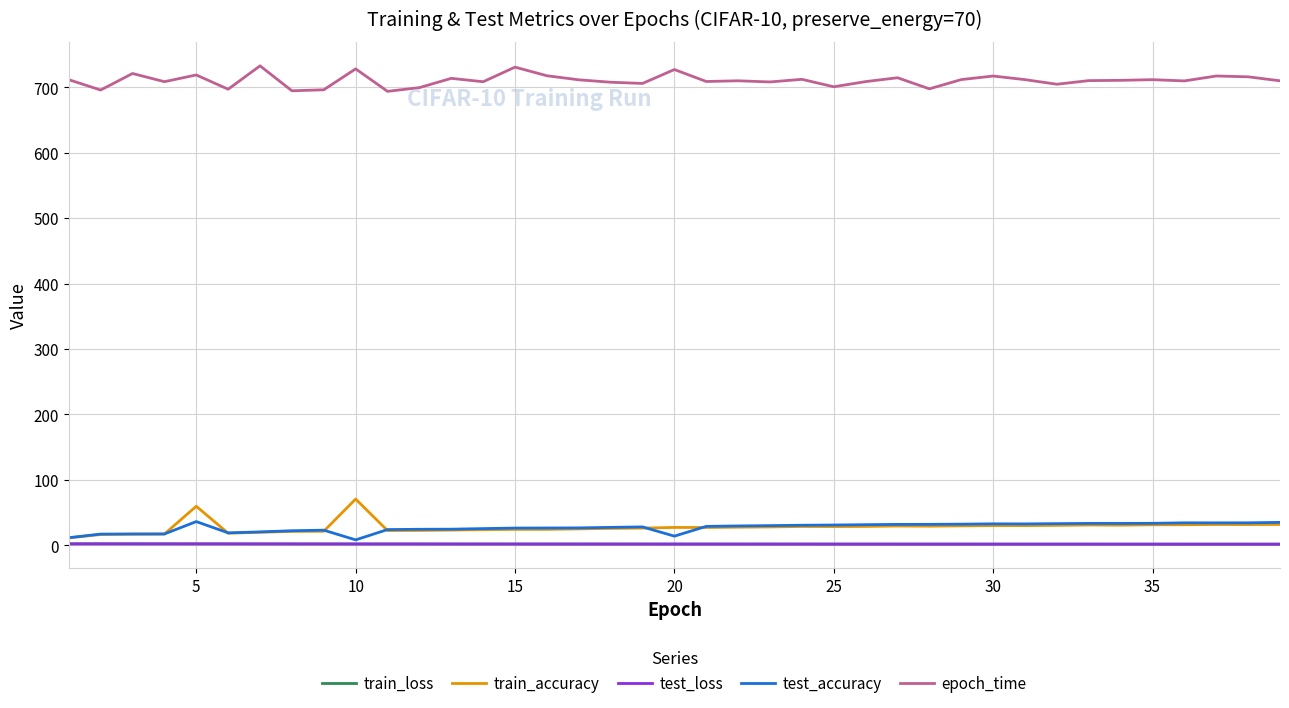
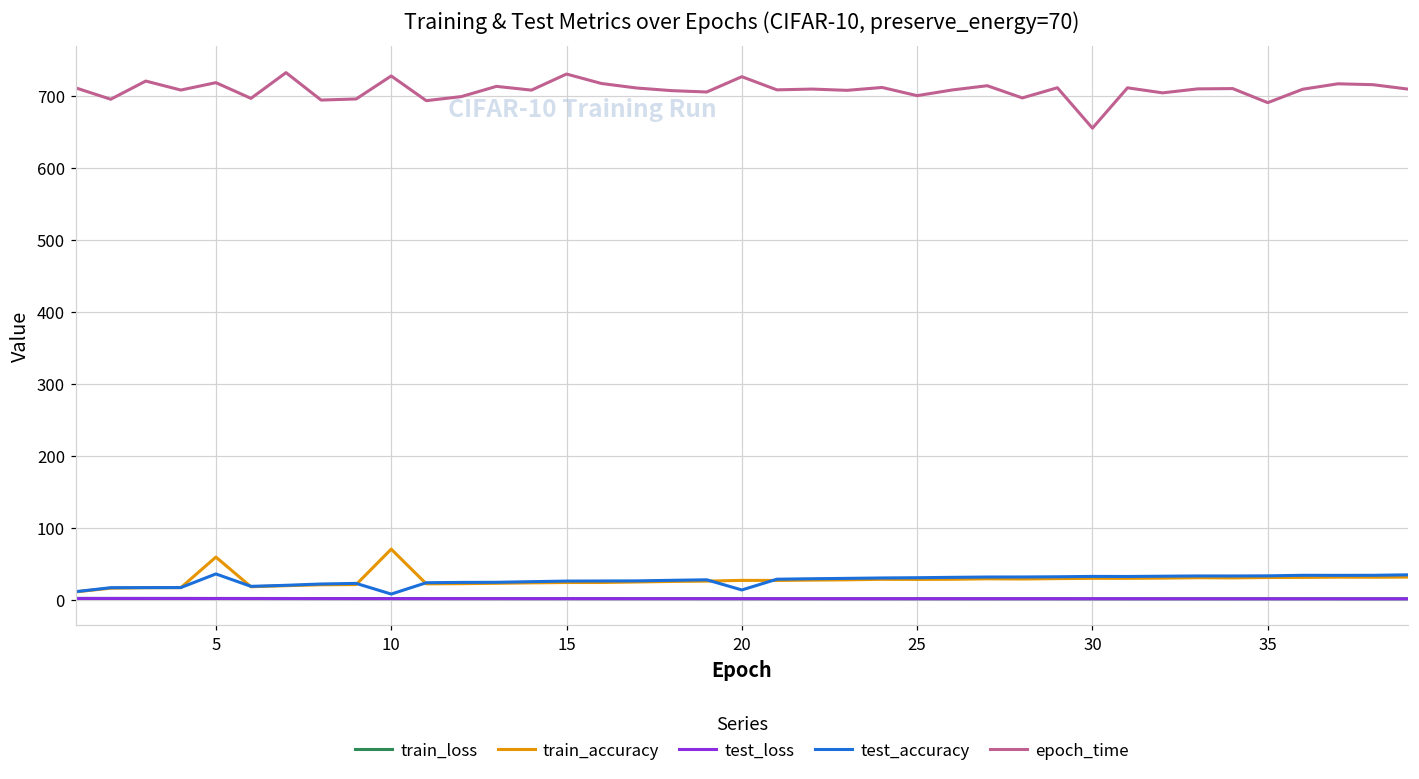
epoch_time, 30: 720 -> 660
epoch_time, 35: 710 -> 690
